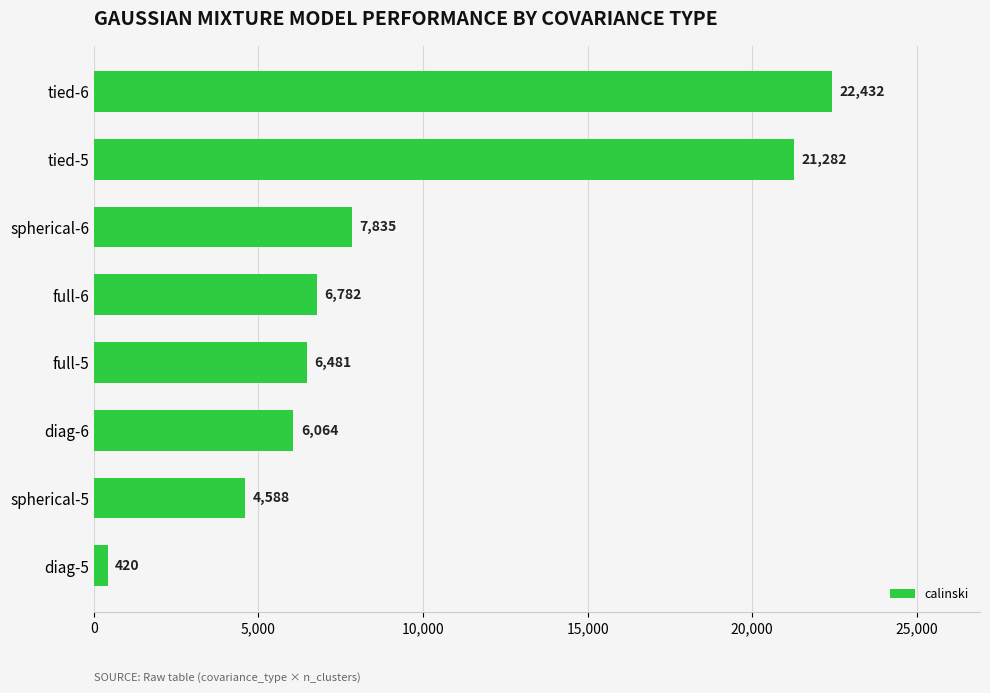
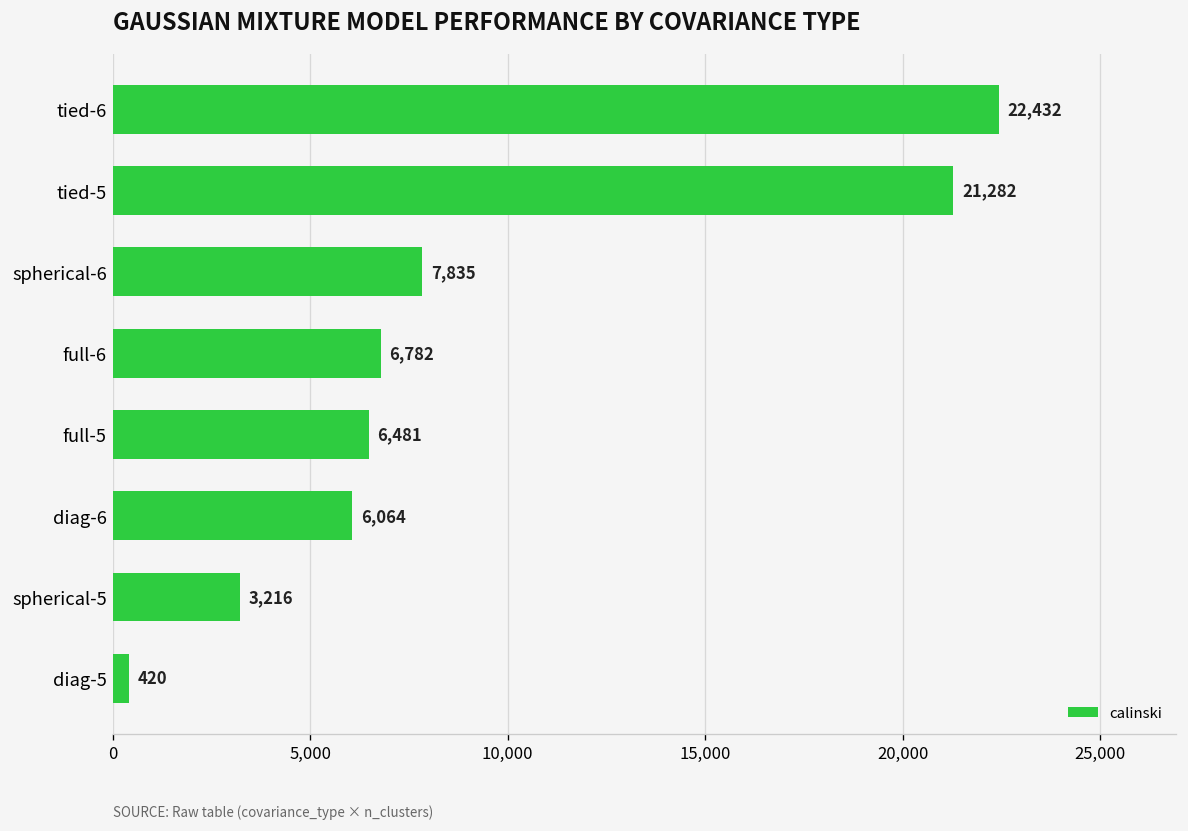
spherical-5: 4,588 -> 3,216
